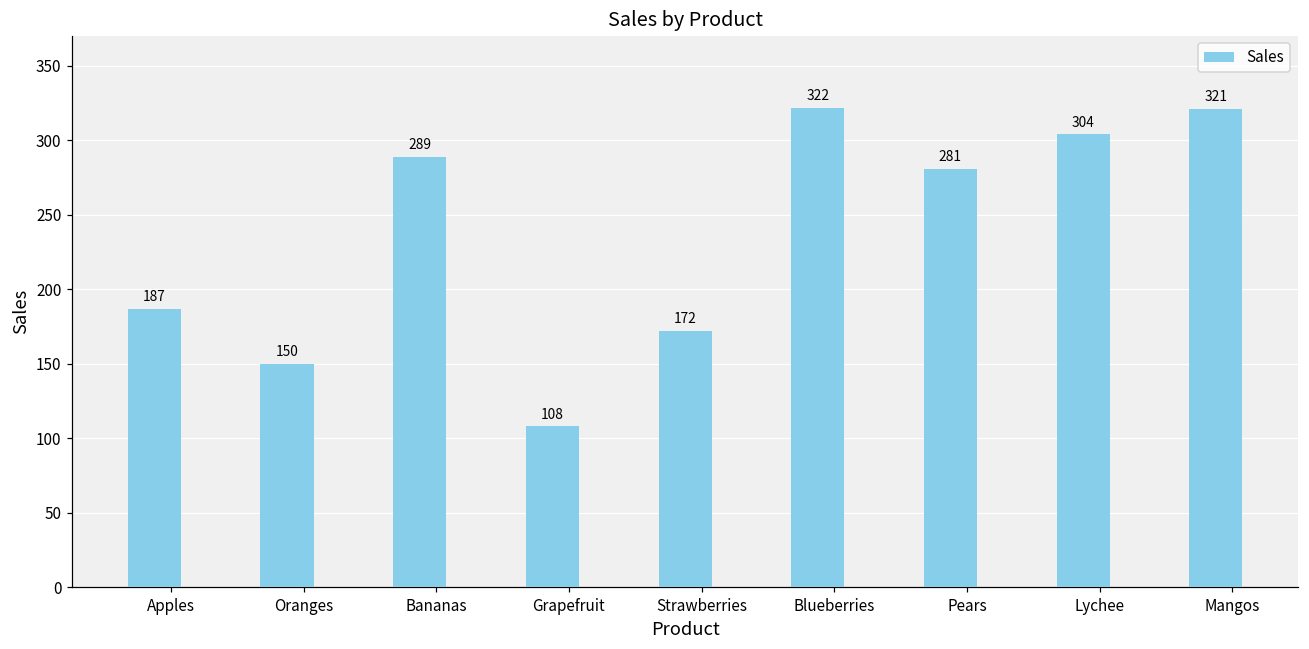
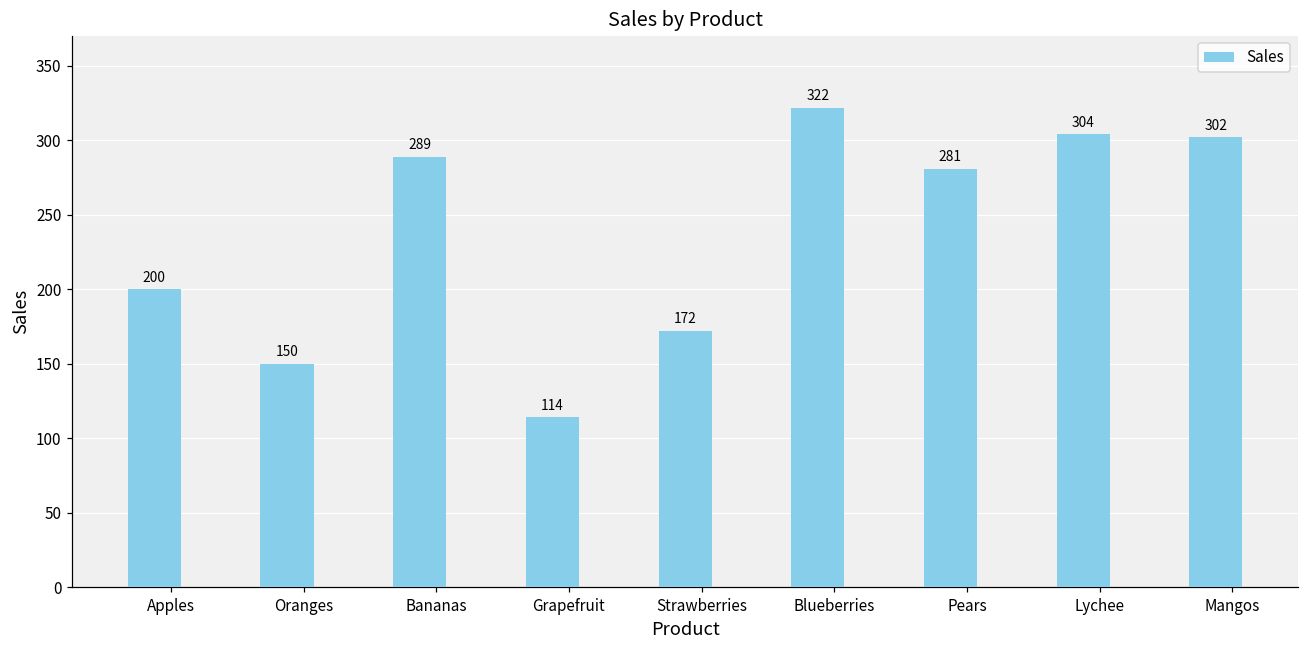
Apples: 187 -> 200
Grapefruit: 108 -> 114
Mangos: 321 -> 302
